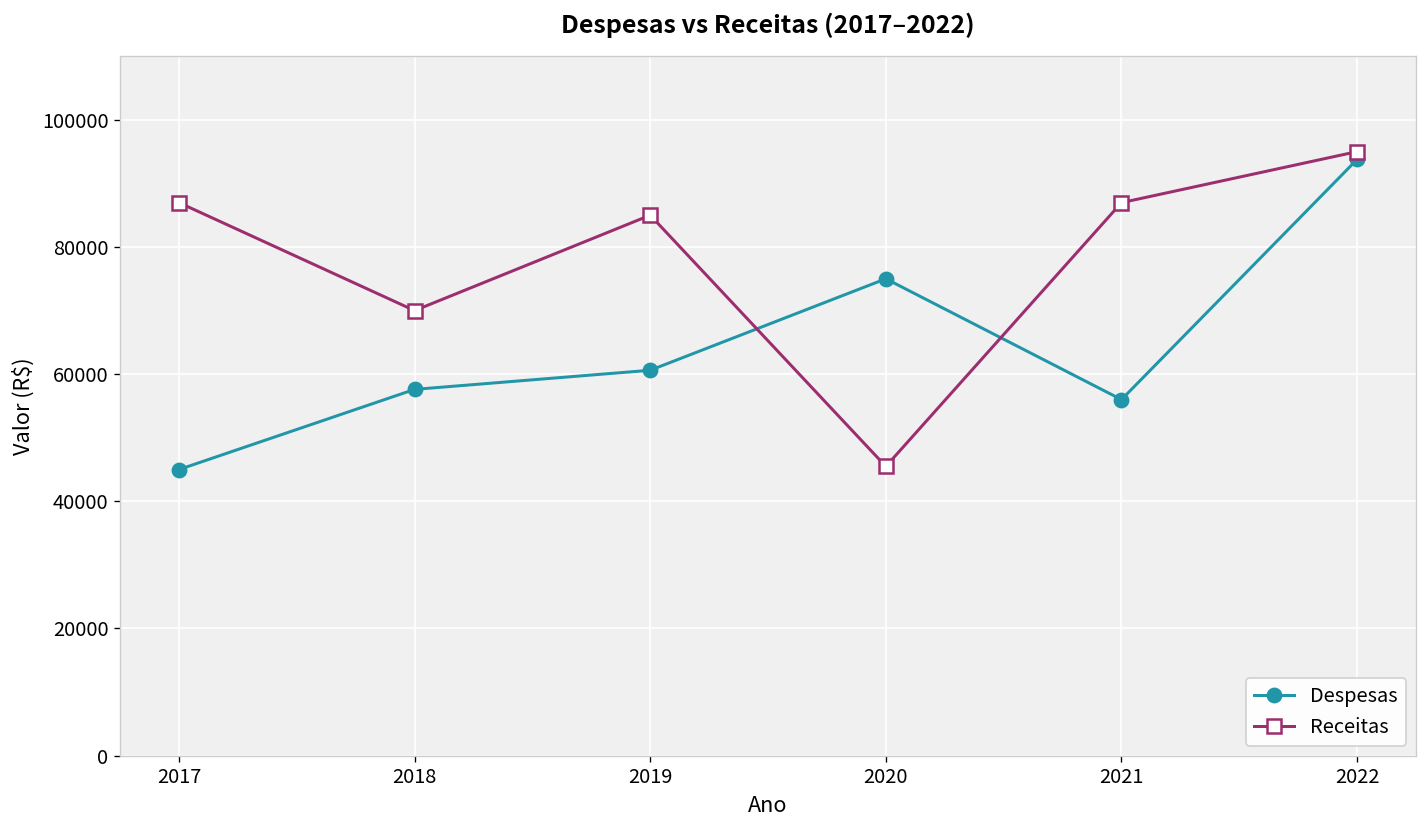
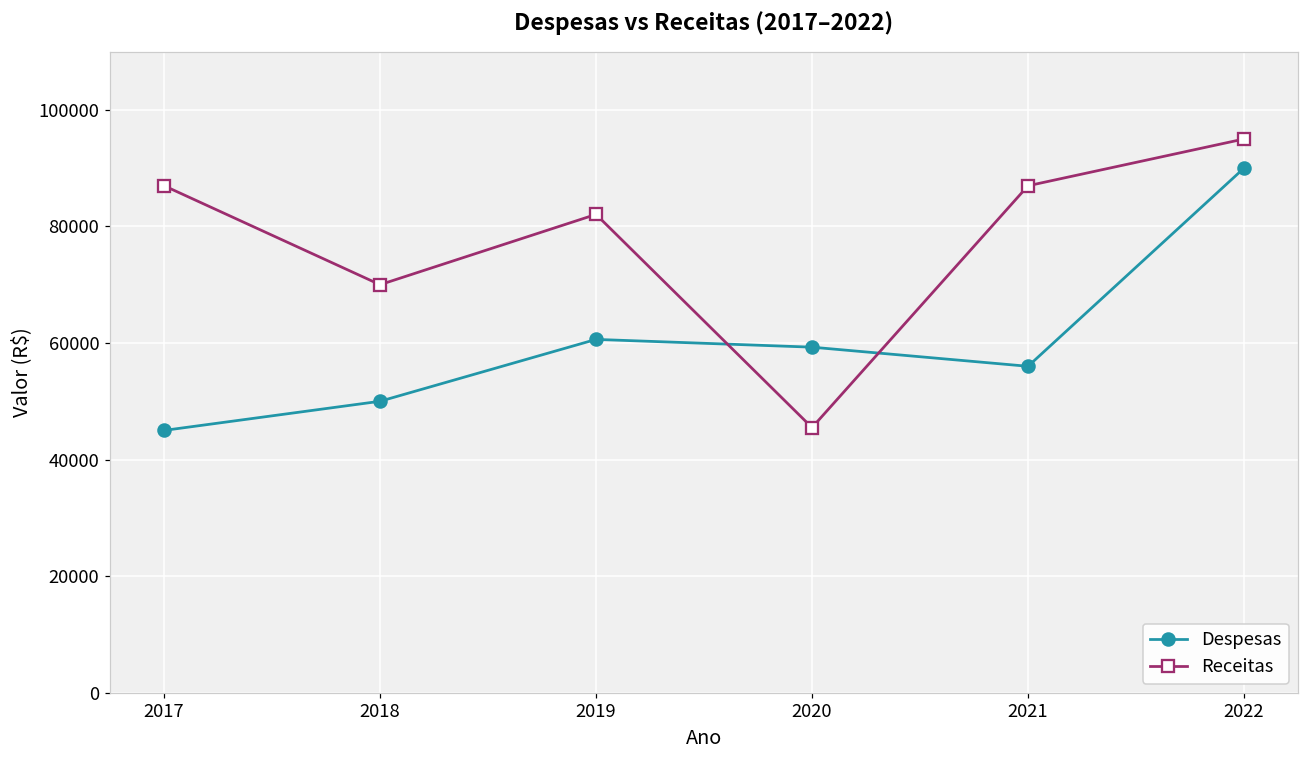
Despesas, 2018: 58000 -> 50000
Receitas, 2019: 85000 -> 82000
Despesas, 2020: 75000 -> 59000
Despesas, 2022: 94000 -> 90000
